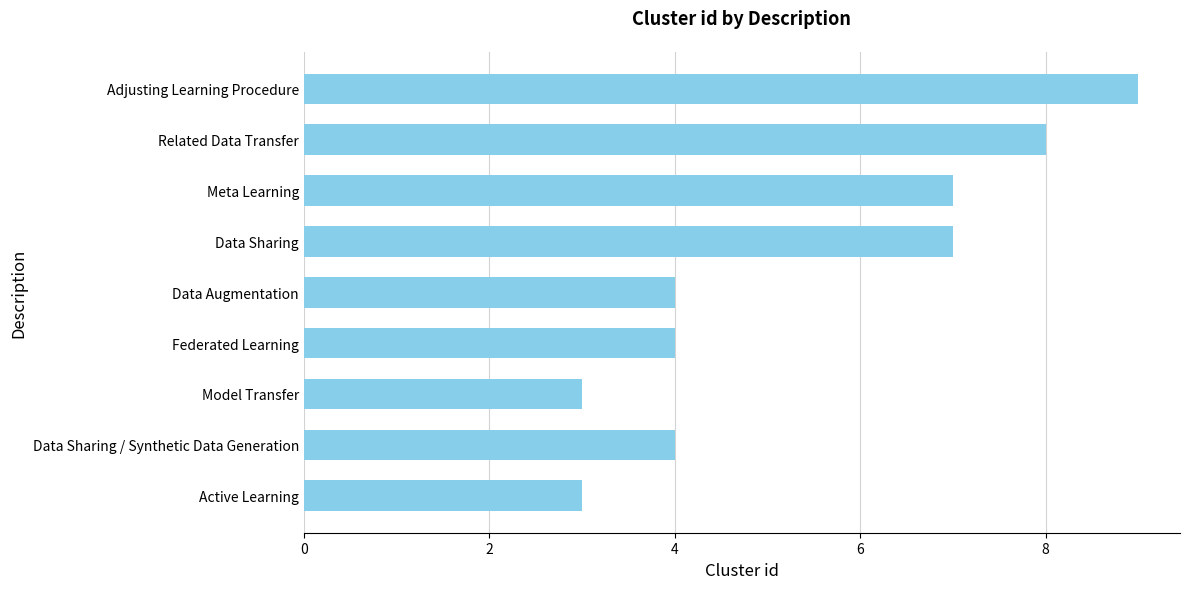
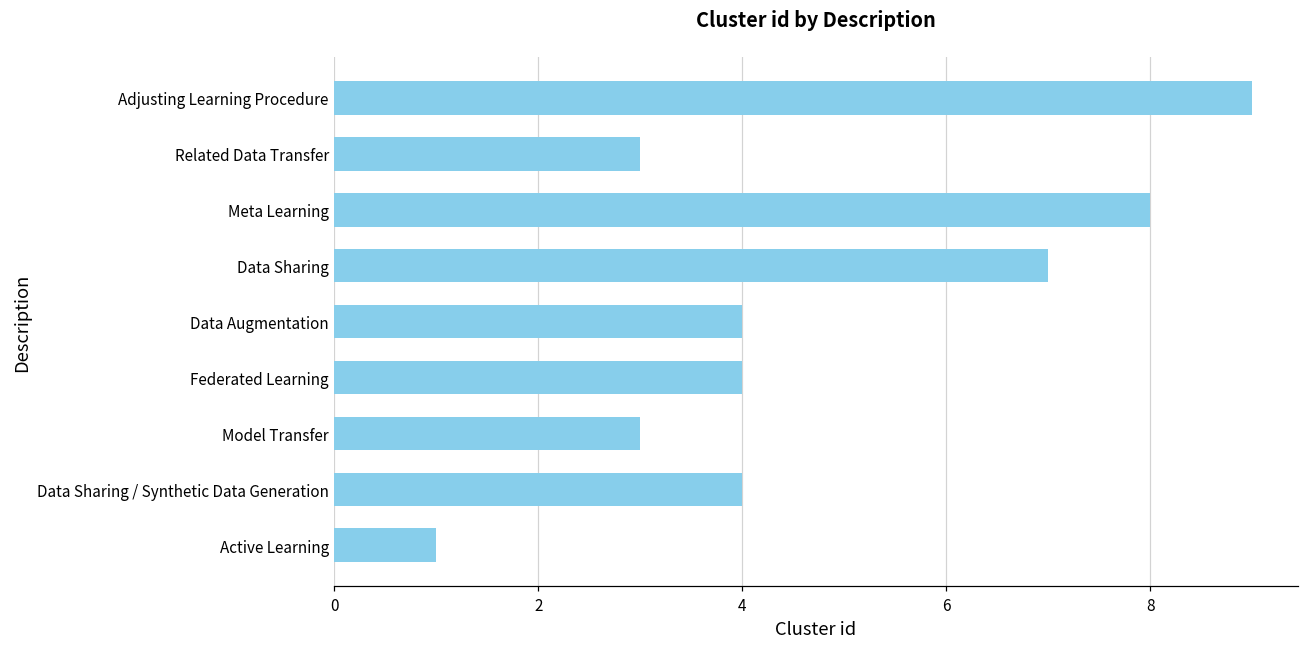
Related Data Transfer: 8 -> 3
Meta Learning: 7 -> 8
Active Learning: 3 -> 1
